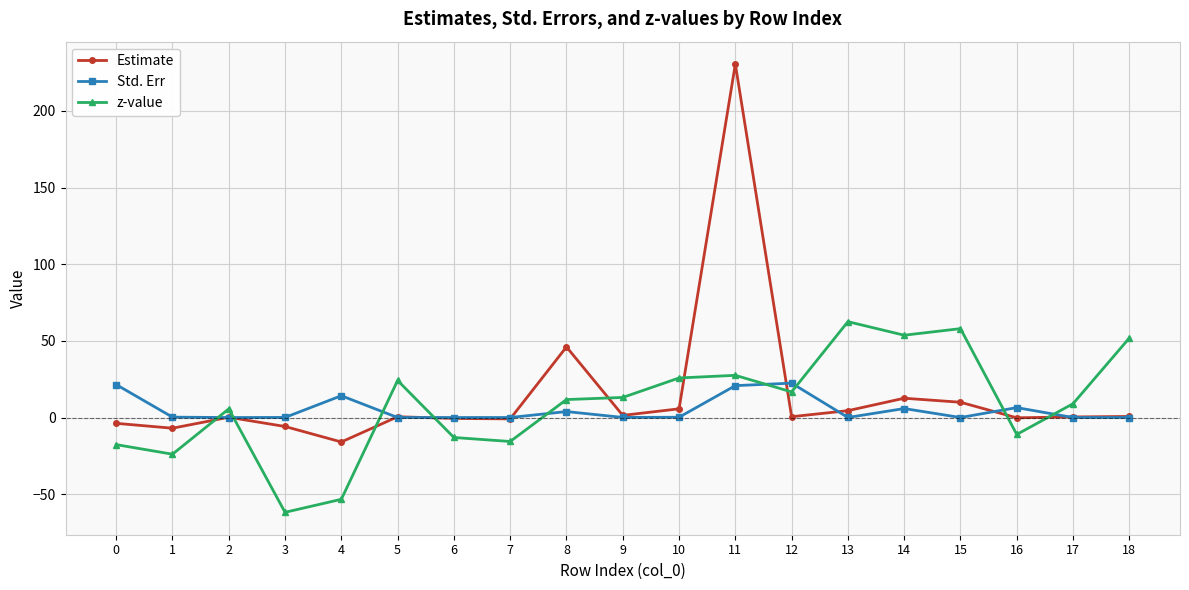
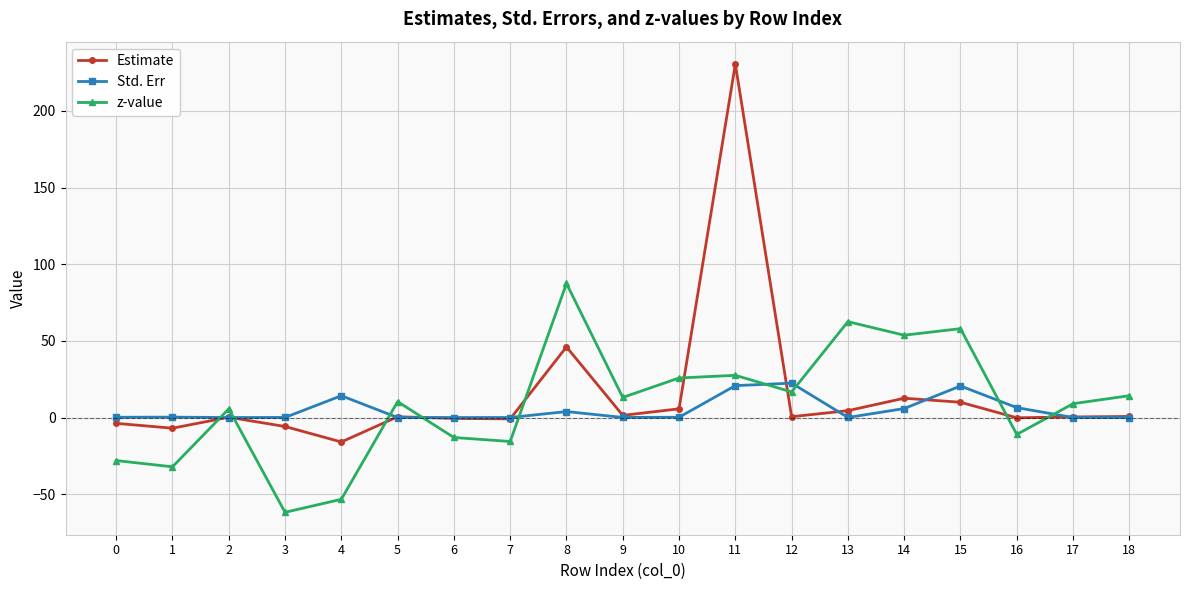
Std. Err, 0: 22 -> 0
z-value, 0: -18 -> -28
z-value, 1: -24 -> -32
z-value, 5: 24 -> 10
z-value, 8: 12 -> 87
Std. Err, 15: 0 -> 21
z-value, 18: 52 -> 14
